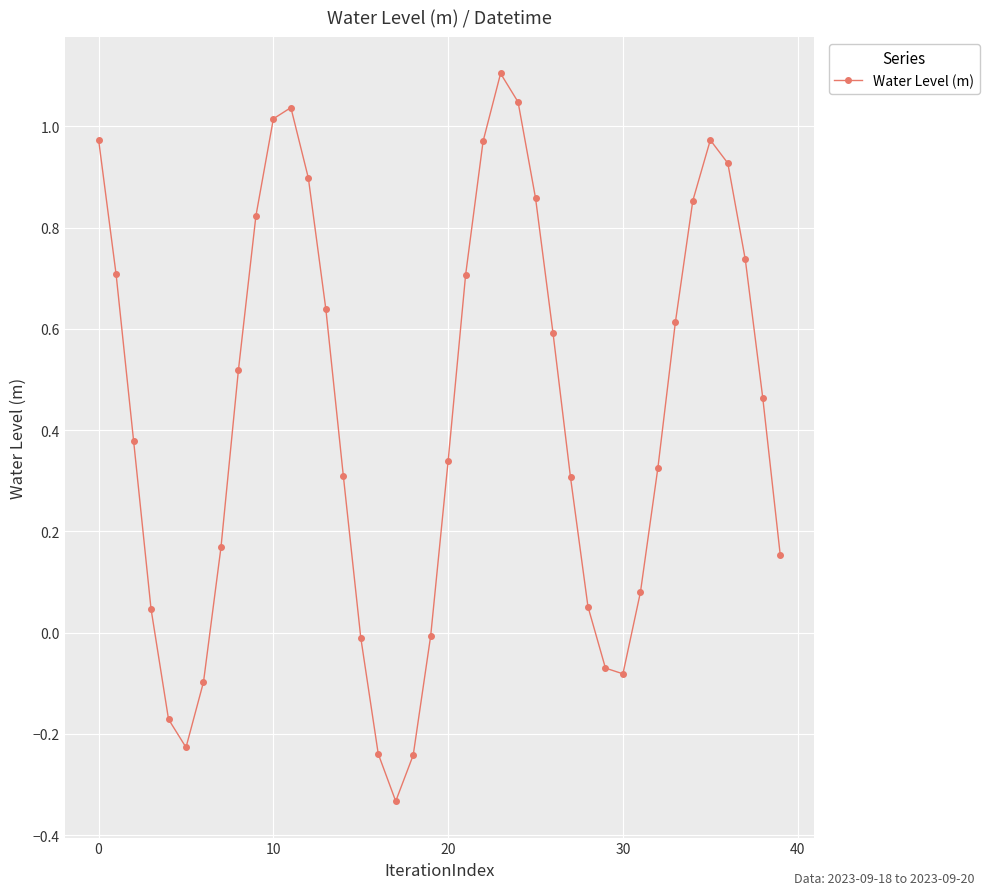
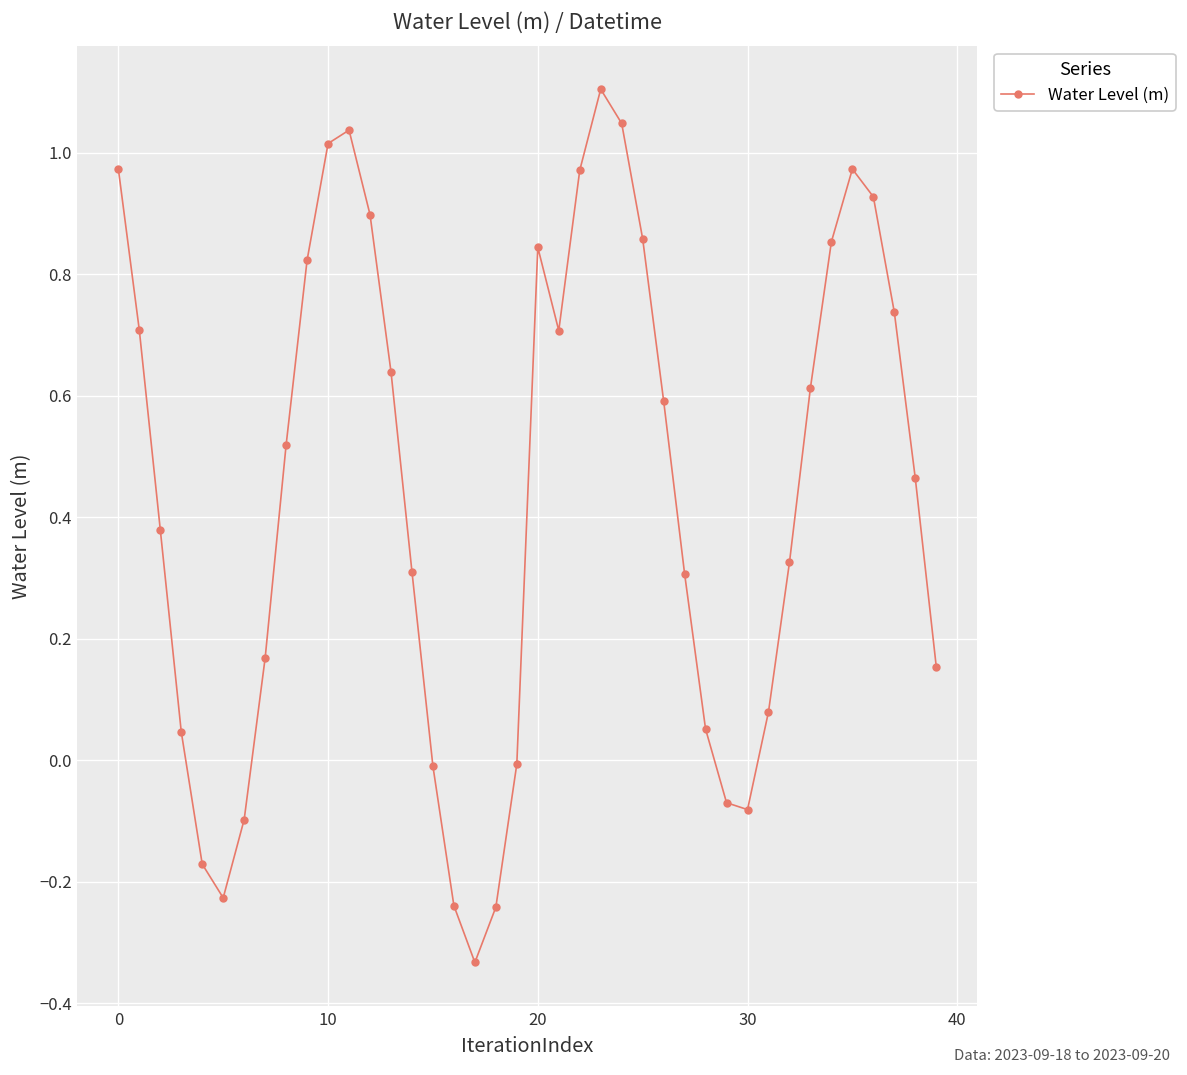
20: 0.34 -> 0.84
